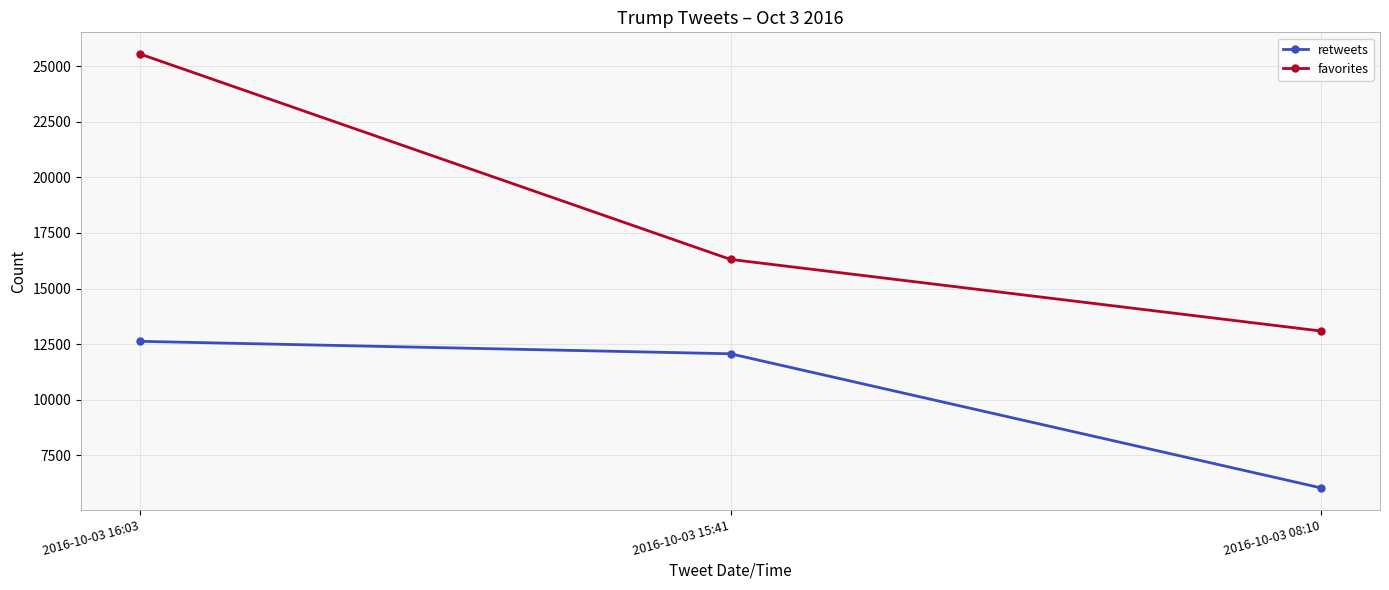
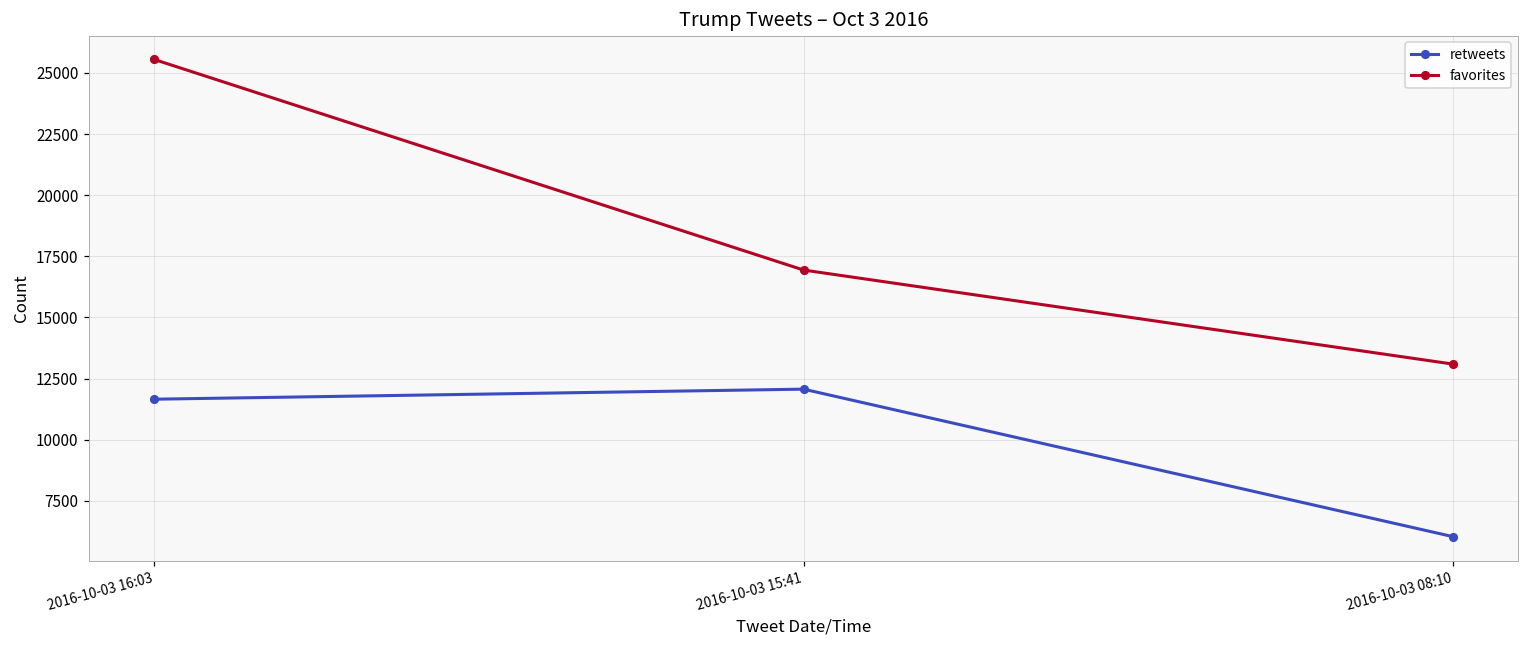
retweets, 2016-10-03 16:03: 12600 -> 11700
favorites, 2016-10-03 15:41: 16300 -> 16900
